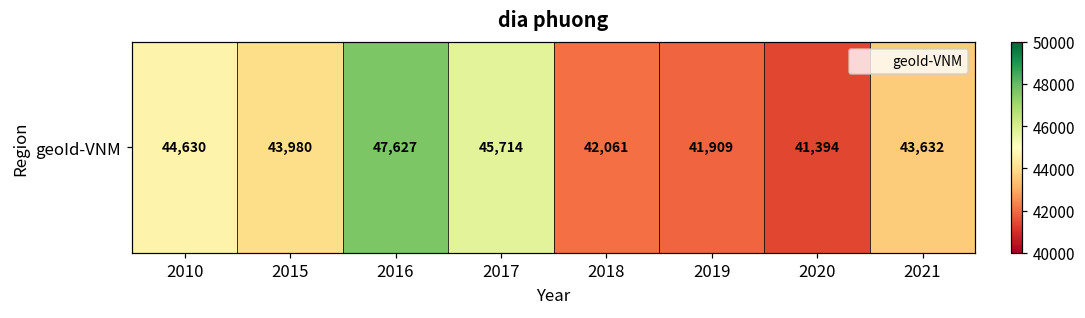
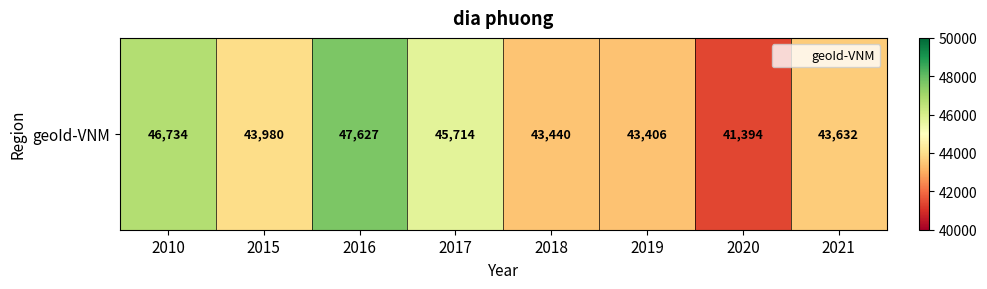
geoId-VNM, 2010: 44,630 -> 46,734
geoId-VNM, 2018: 42,061 -> 43,440
geoId-VNM, 2019: 41,909 -> 43,406
